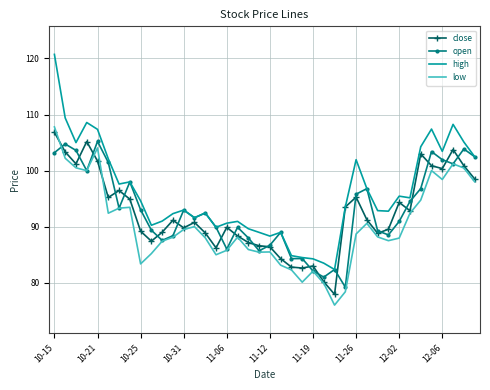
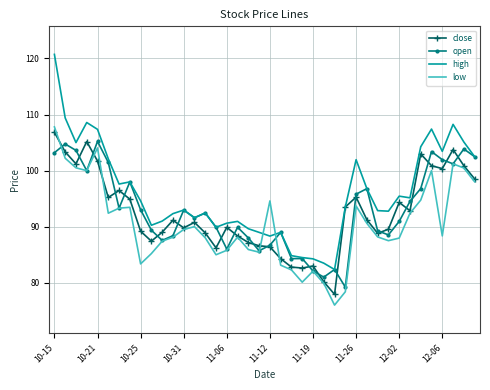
low, 11-12: 86 -> 95
low, 11-26: 89 -> 94
low, 12-06: 98 -> 88
